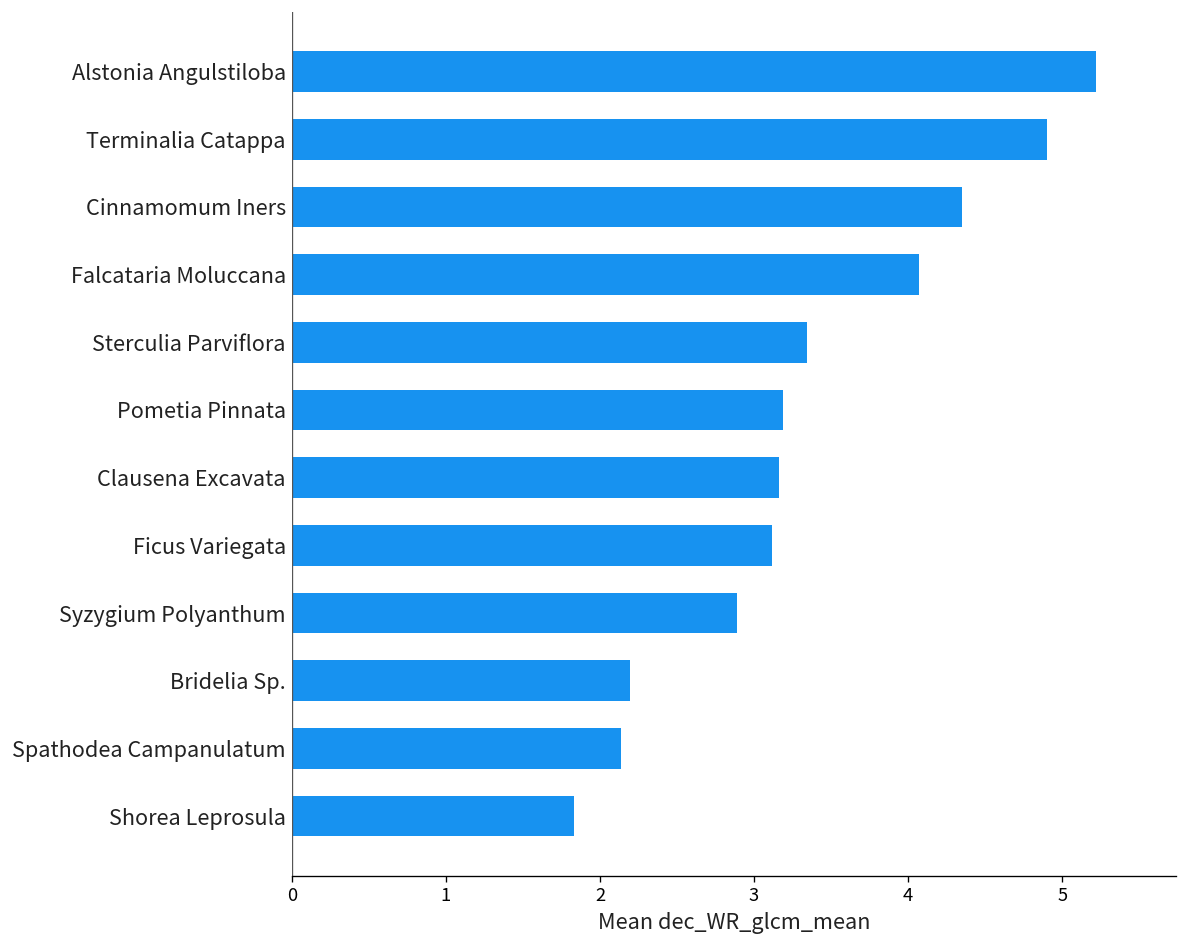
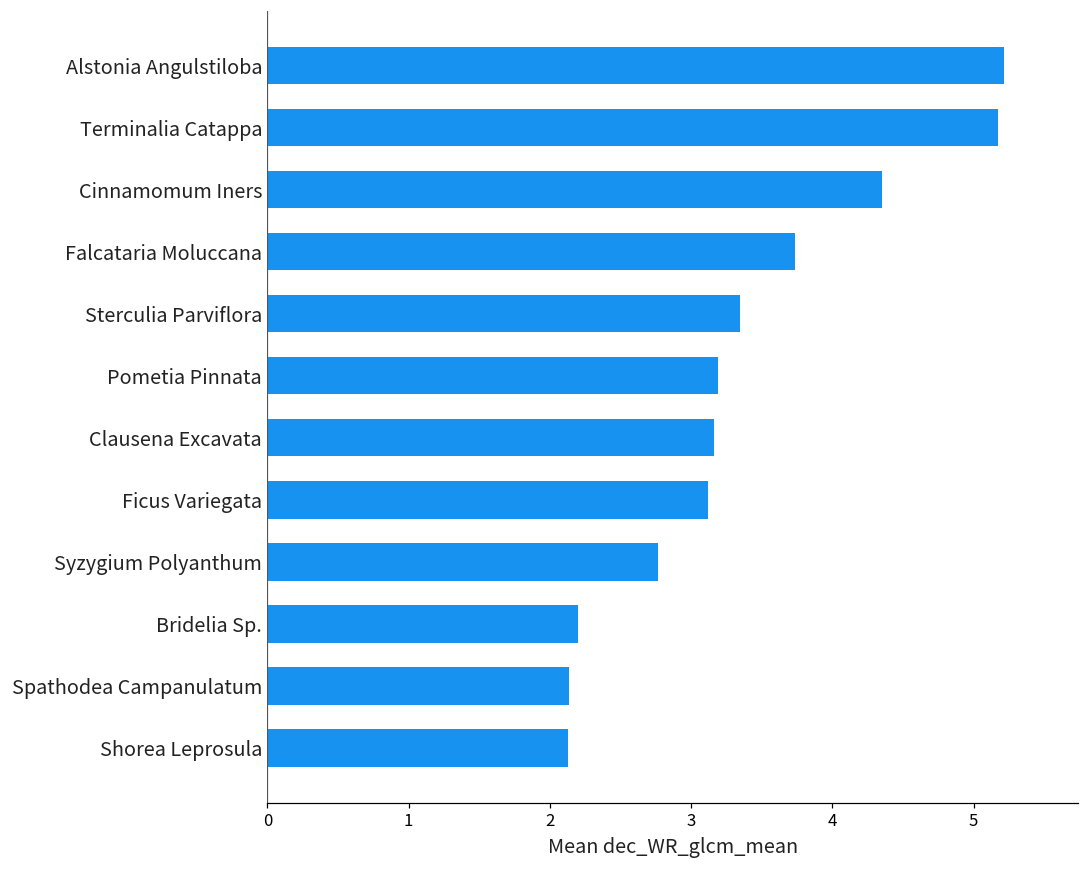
Terminalia Catappa: 4.90 -> 5.17
Falcataria Moluccana: 4.07 -> 3.74
Syzygium Polyanthum: 2.89 -> 2.76
Shorea Leprosula: 1.83 -> 2.13
